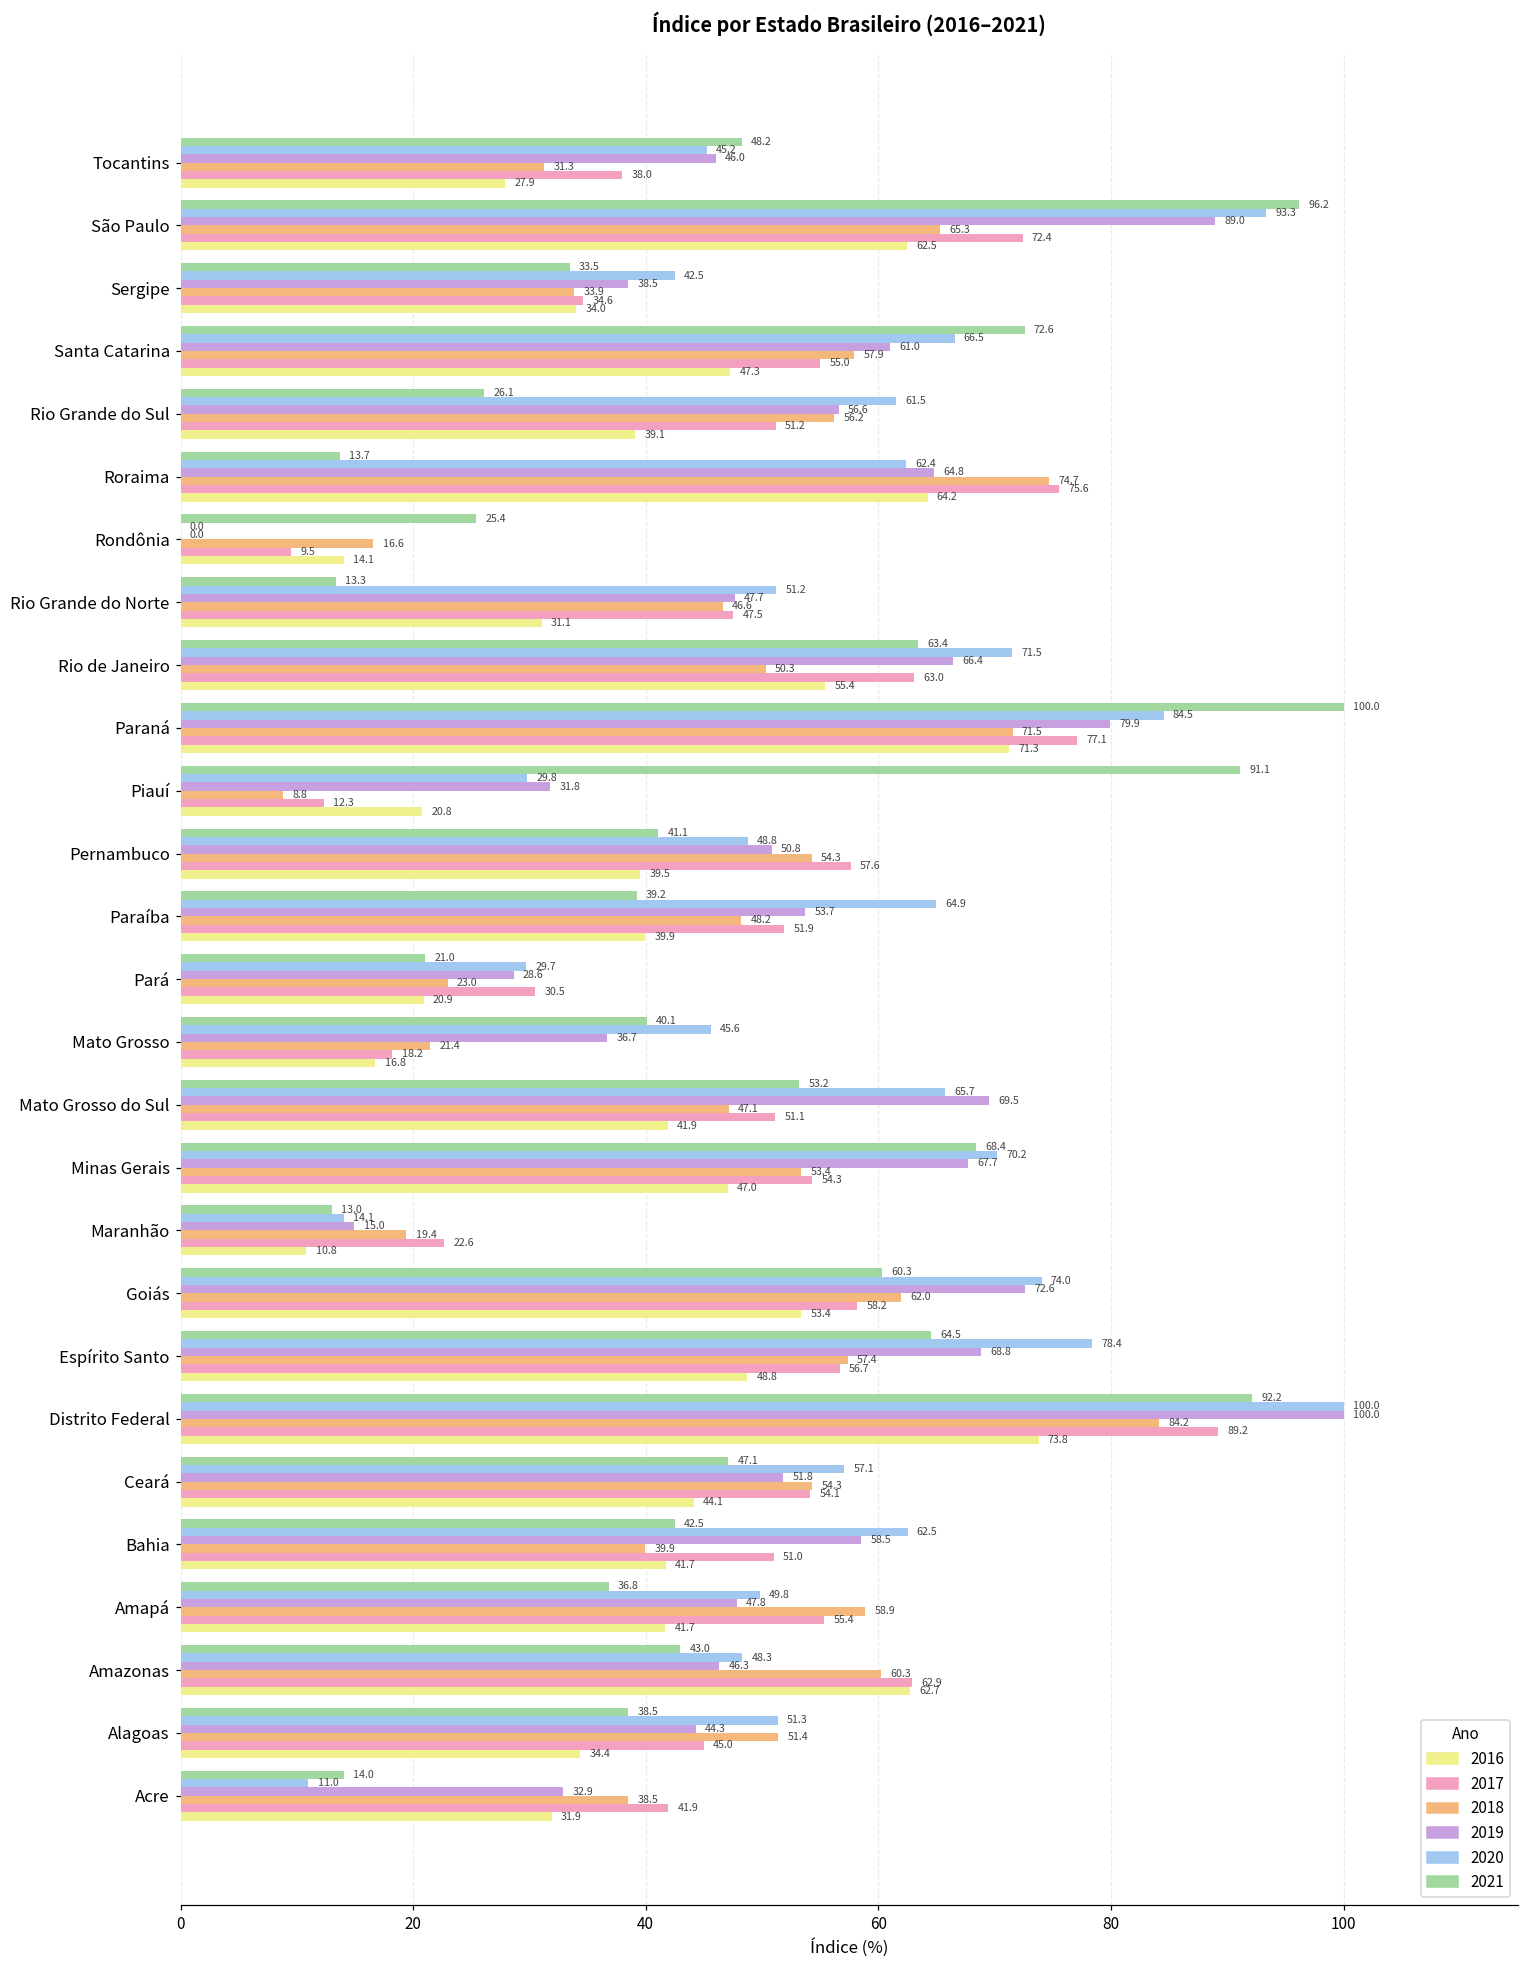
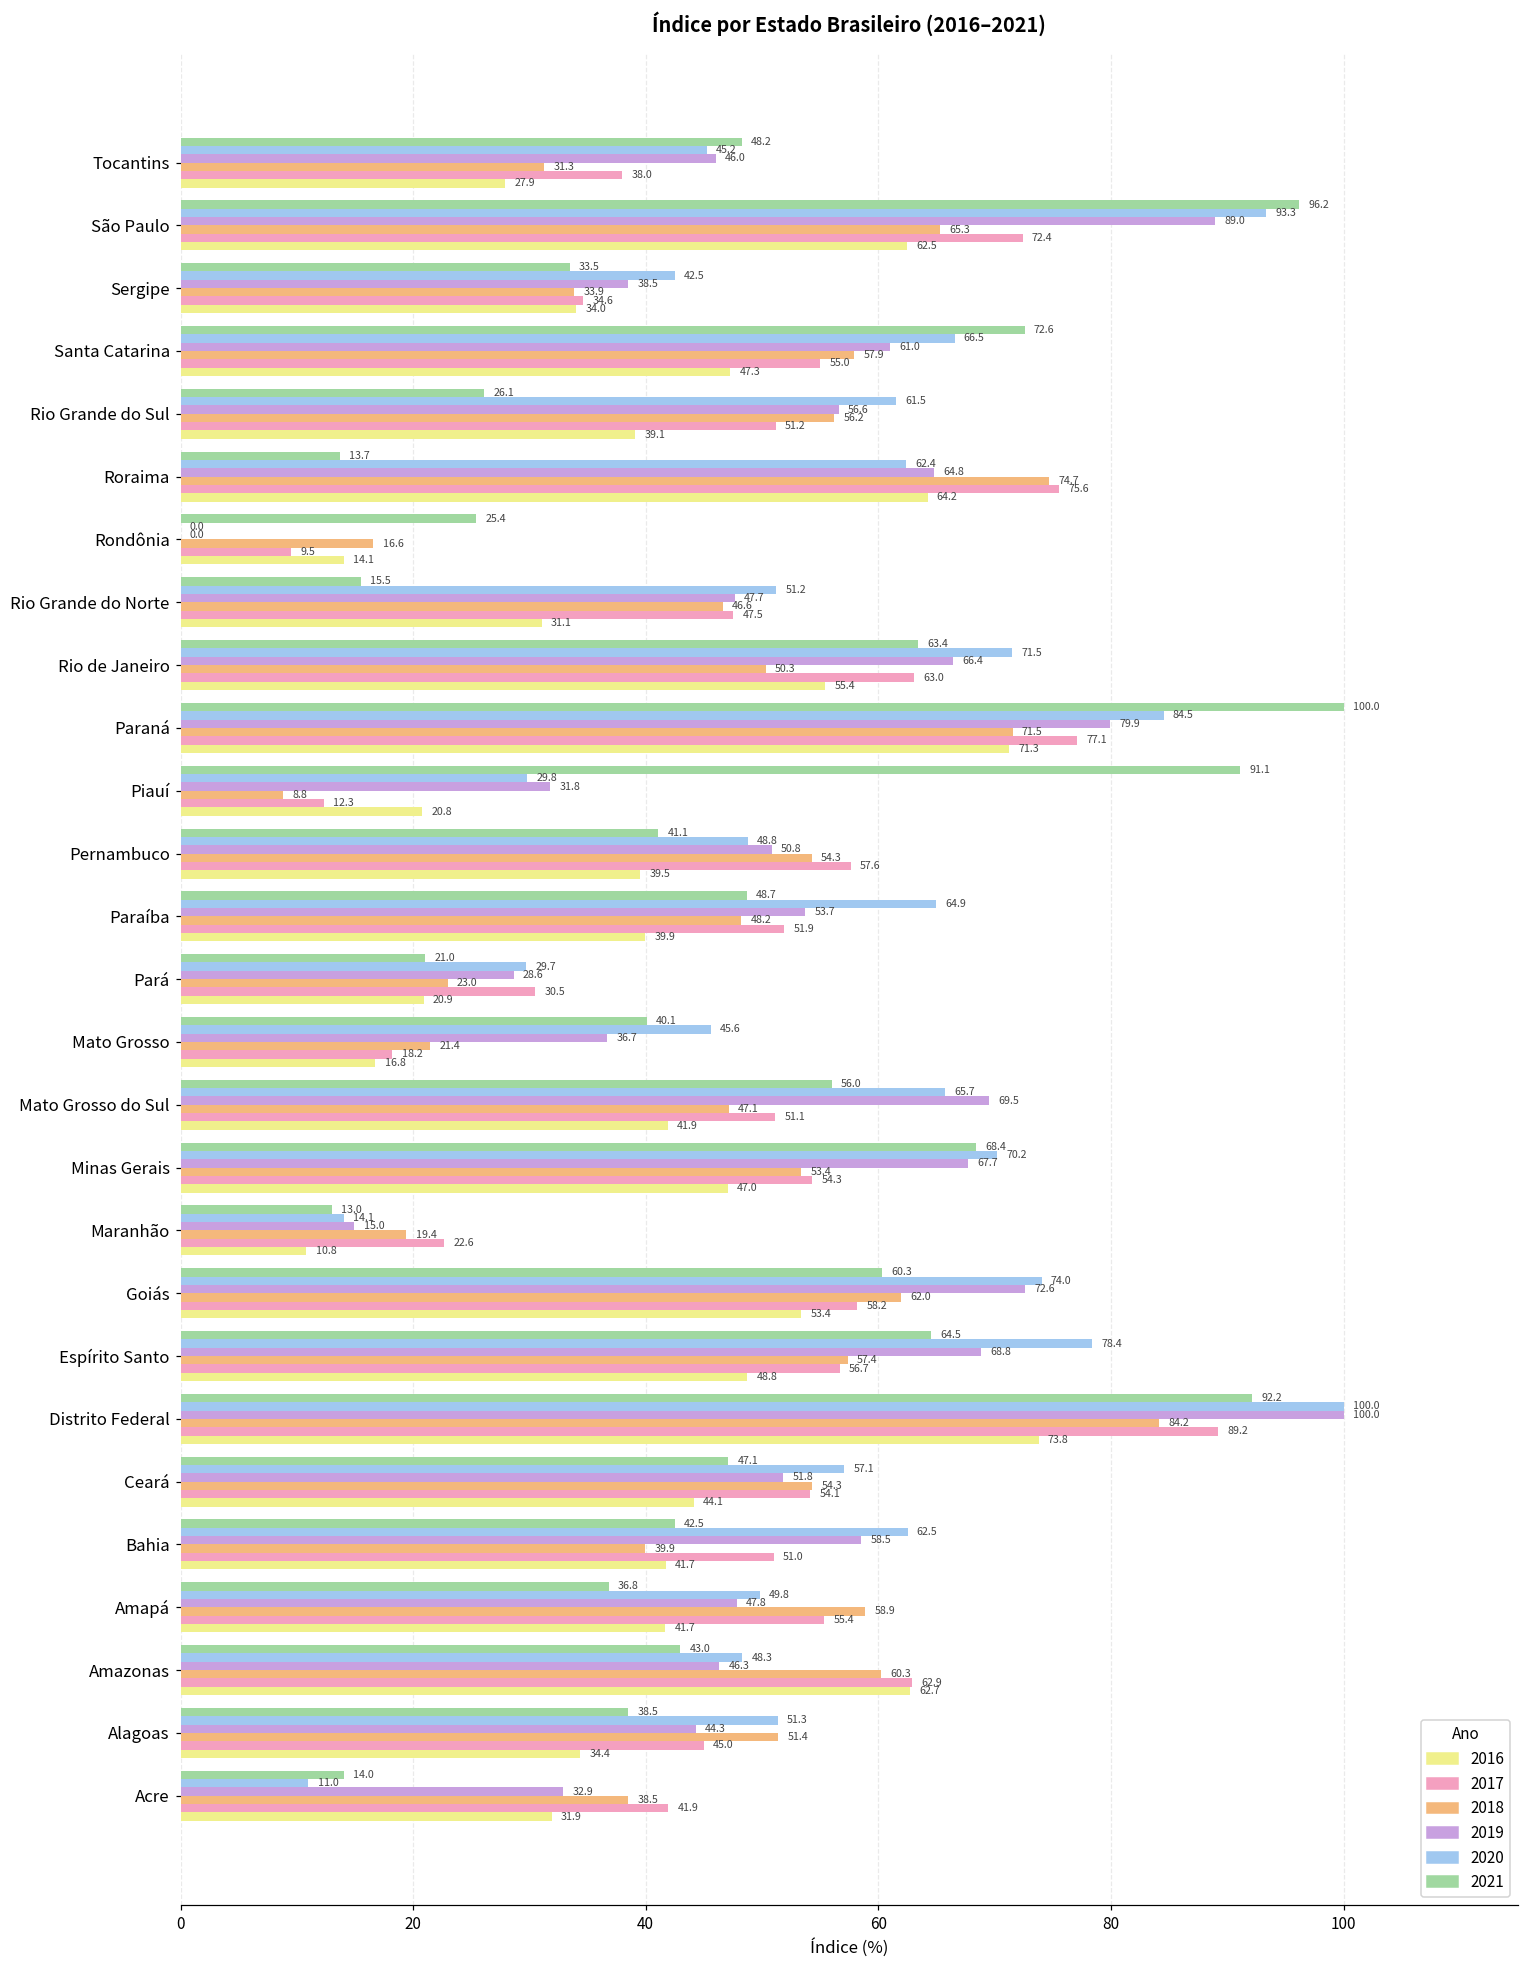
2021, Rio Grande do Norte: 13.3 -> 15.5
2021, Paraíba: 39.2 -> 48.7
2021, Mato Grosso do Sul: 53.2 -> 56.0
